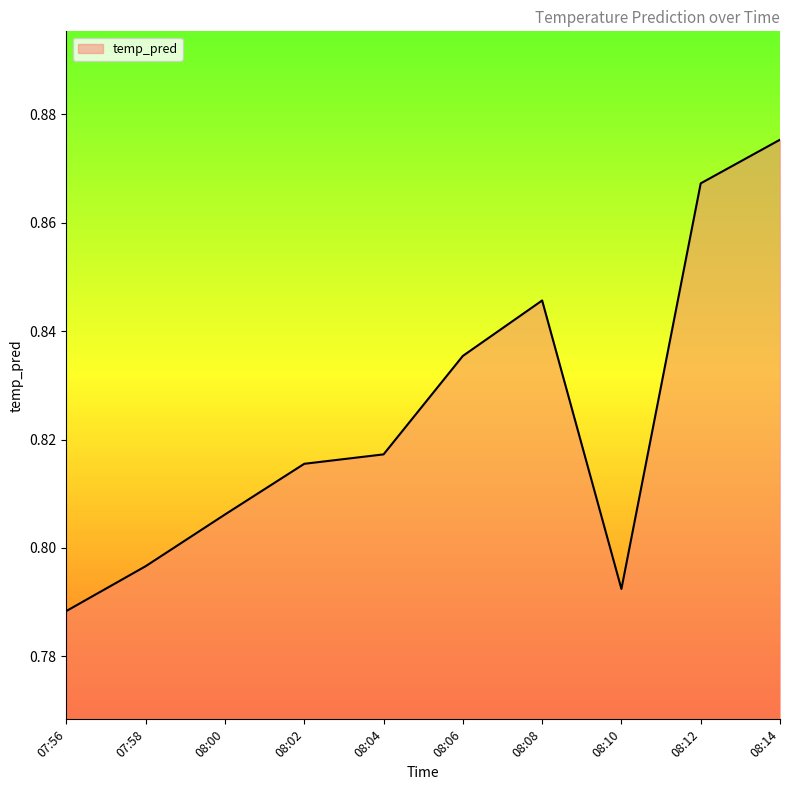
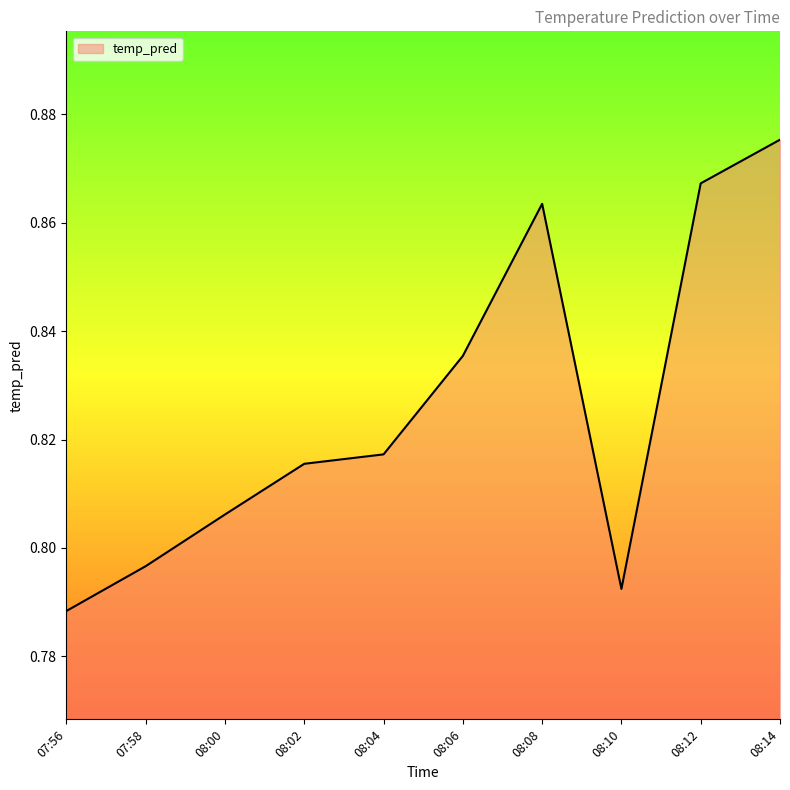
08:08: 0.846 -> 0.864
